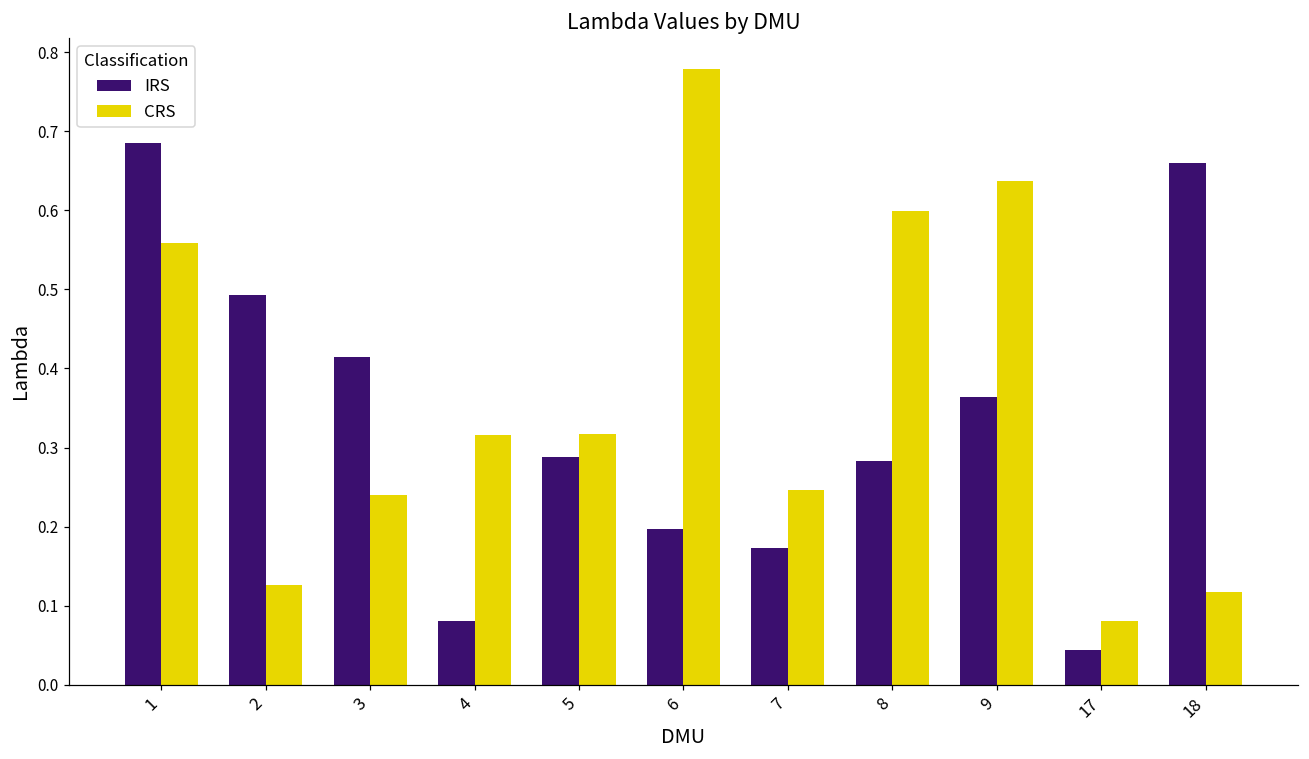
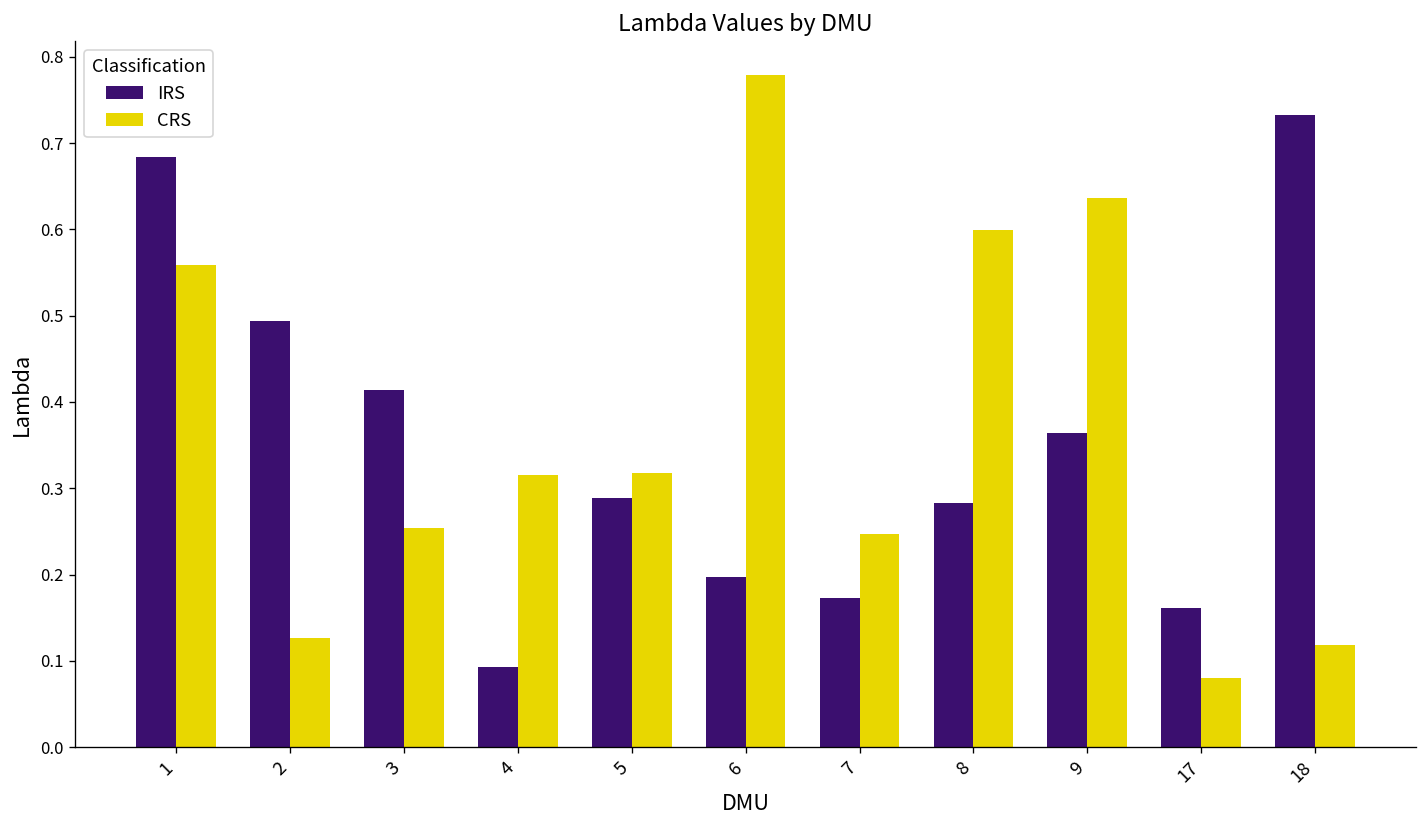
CRS, 3: 0.24 -> 0.25
IRS, 4: 0.08 -> 0.09
IRS, 17: 0.04 -> 0.16
IRS, 18: 0.66 -> 0.73
